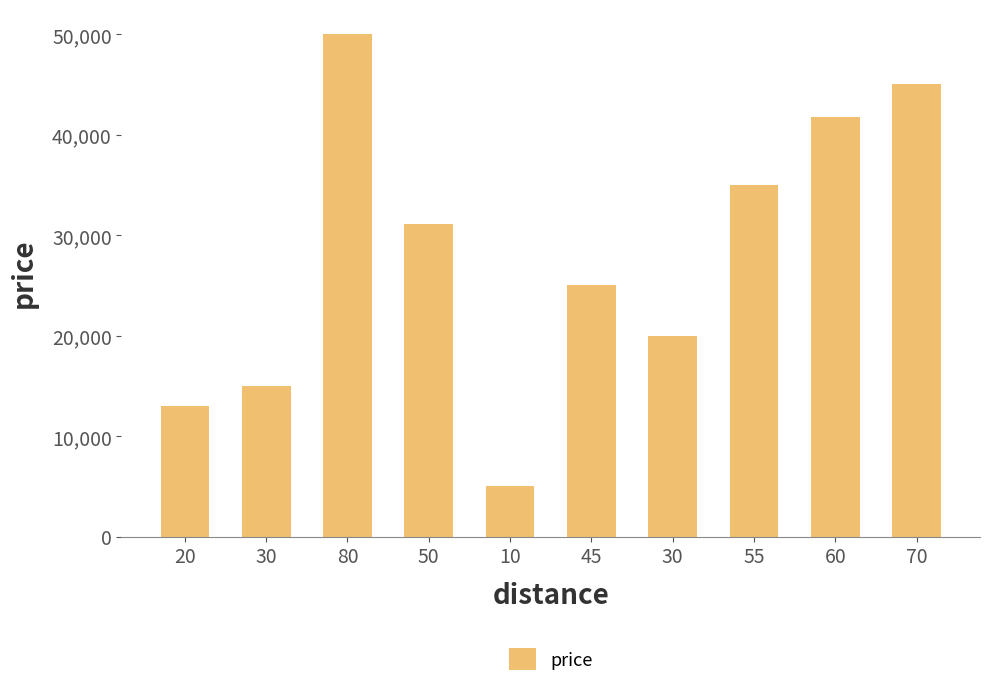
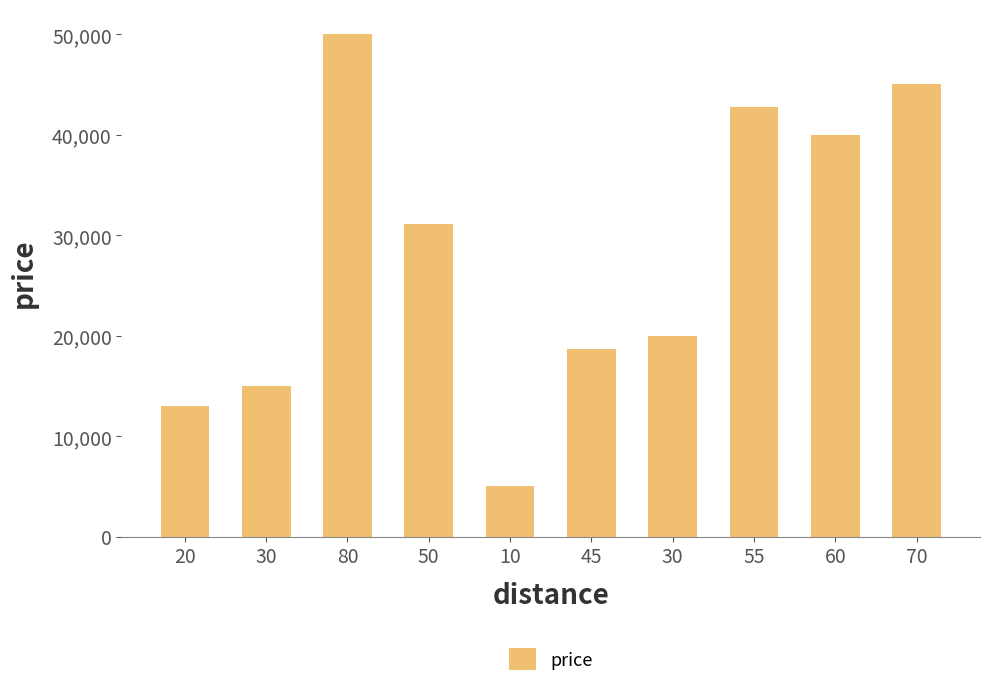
45: 25,000 -> 18,700
55: 35,000 -> 42,700
60: 41,700 -> 40,000
